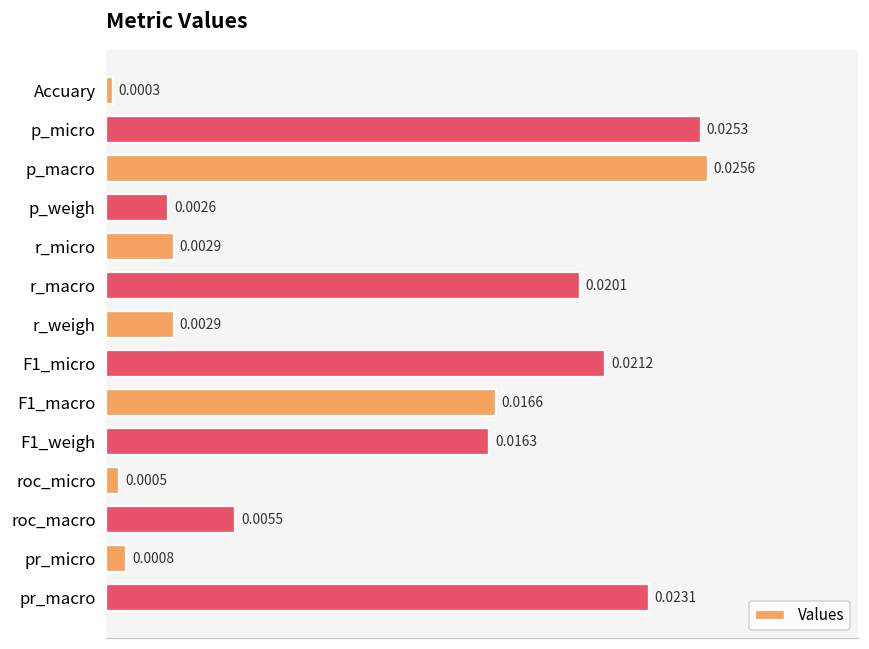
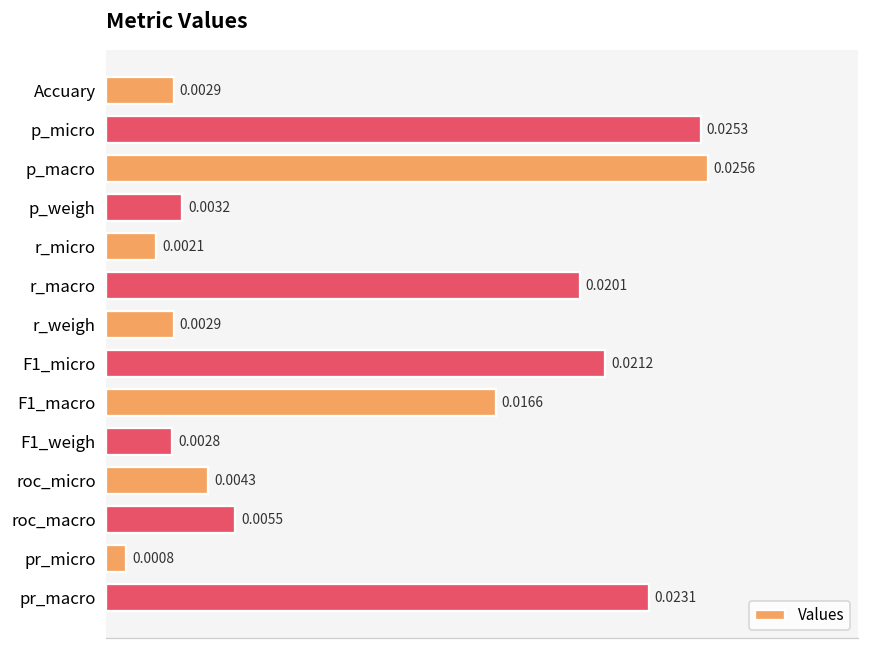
Accuary: 0.0003 -> 0.0029
p_weigh: 0.0026 -> 0.0032
r_micro: 0.0029 -> 0.0021
F1_weigh: 0.0163 -> 0.0028
roc_micro: 0.0005 -> 0.0043
